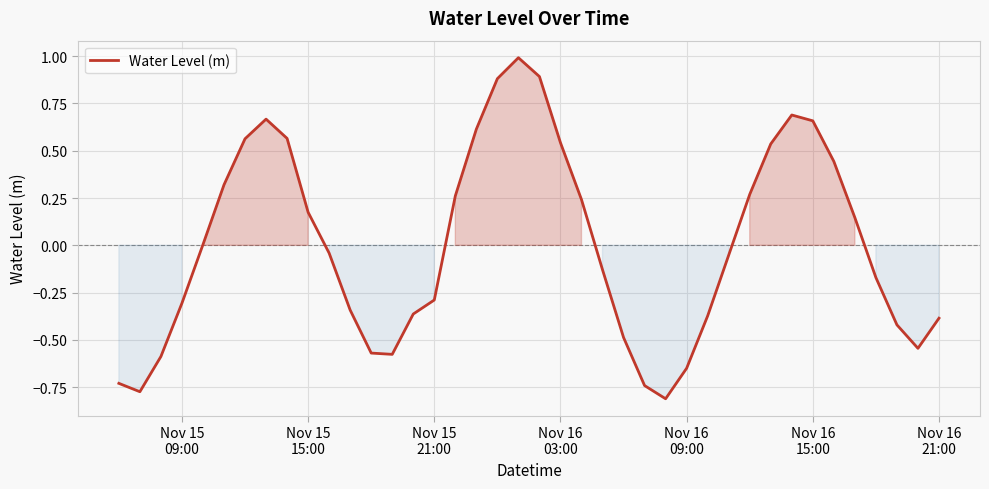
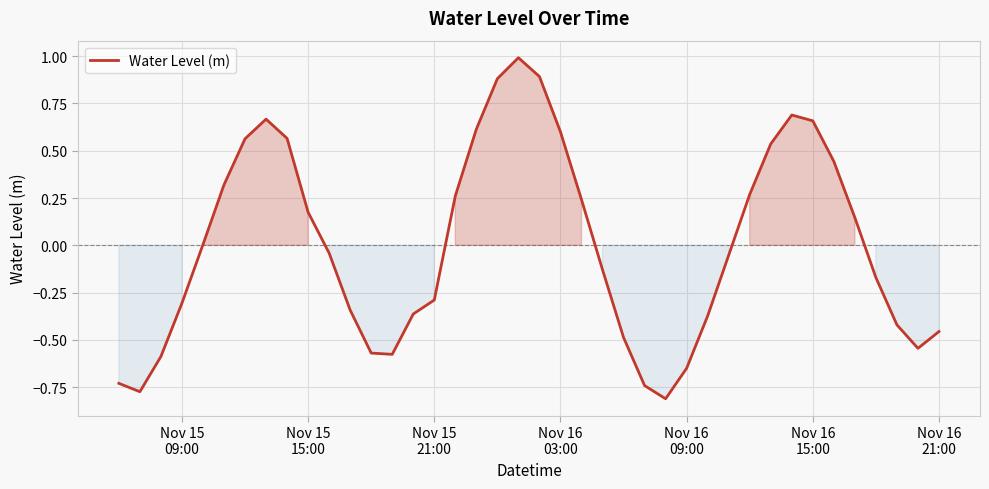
Nov 16 03:00: 0.54 -> 0.60
Nov 16 21:00: -0.39 -> -0.46
